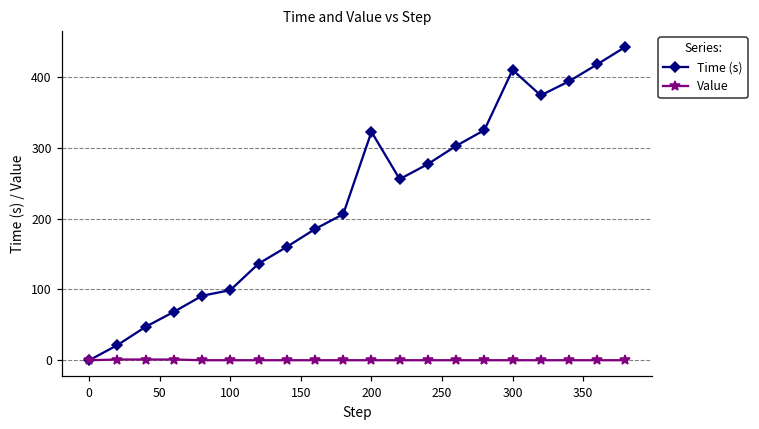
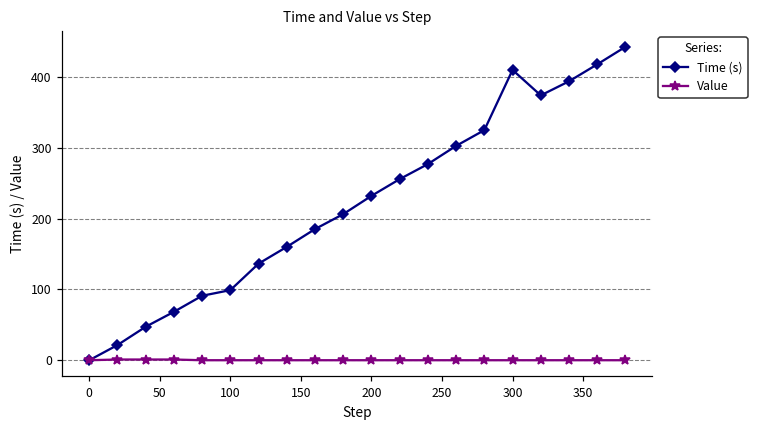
Time (s), 200: 320 -> 230
